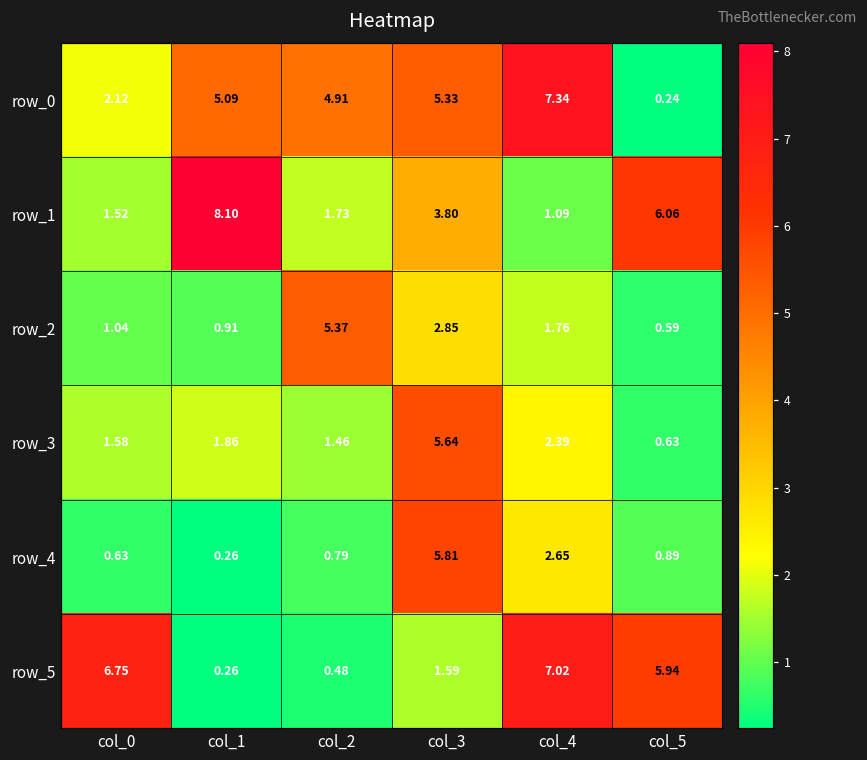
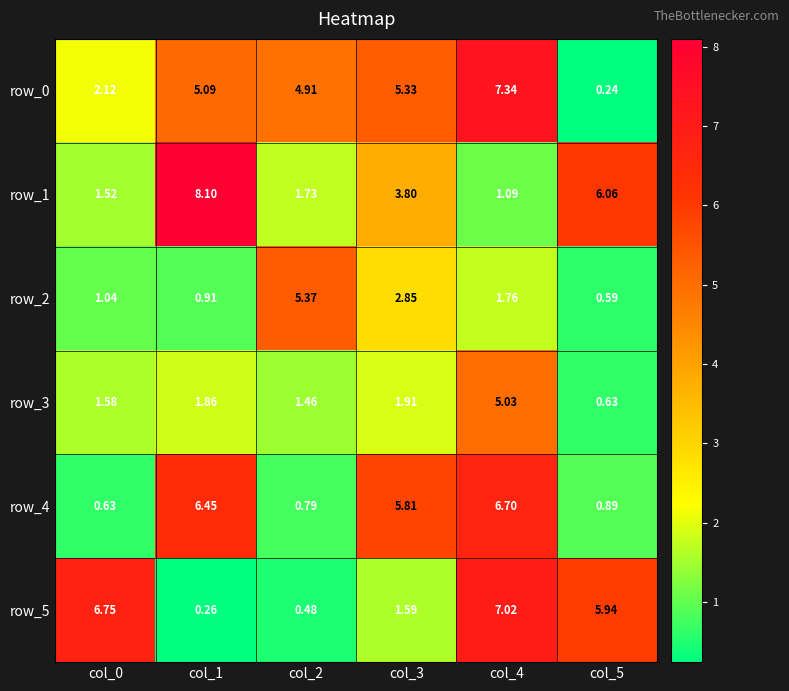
row_3, col_3: 5.64 -> 1.91
row_3, col_4: 2.39 -> 5.03
row_4, col_1: 0.26 -> 6.45
row_4, col_4: 2.65 -> 6.70
